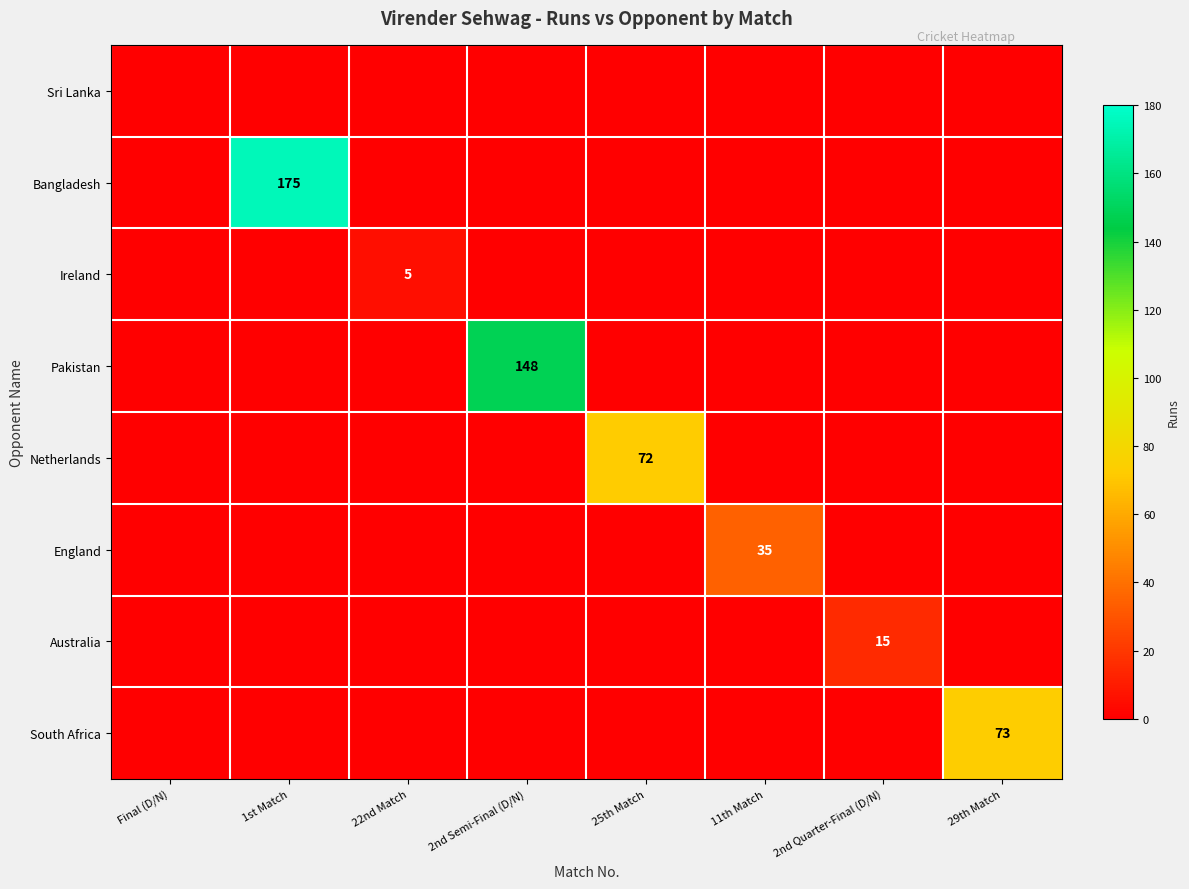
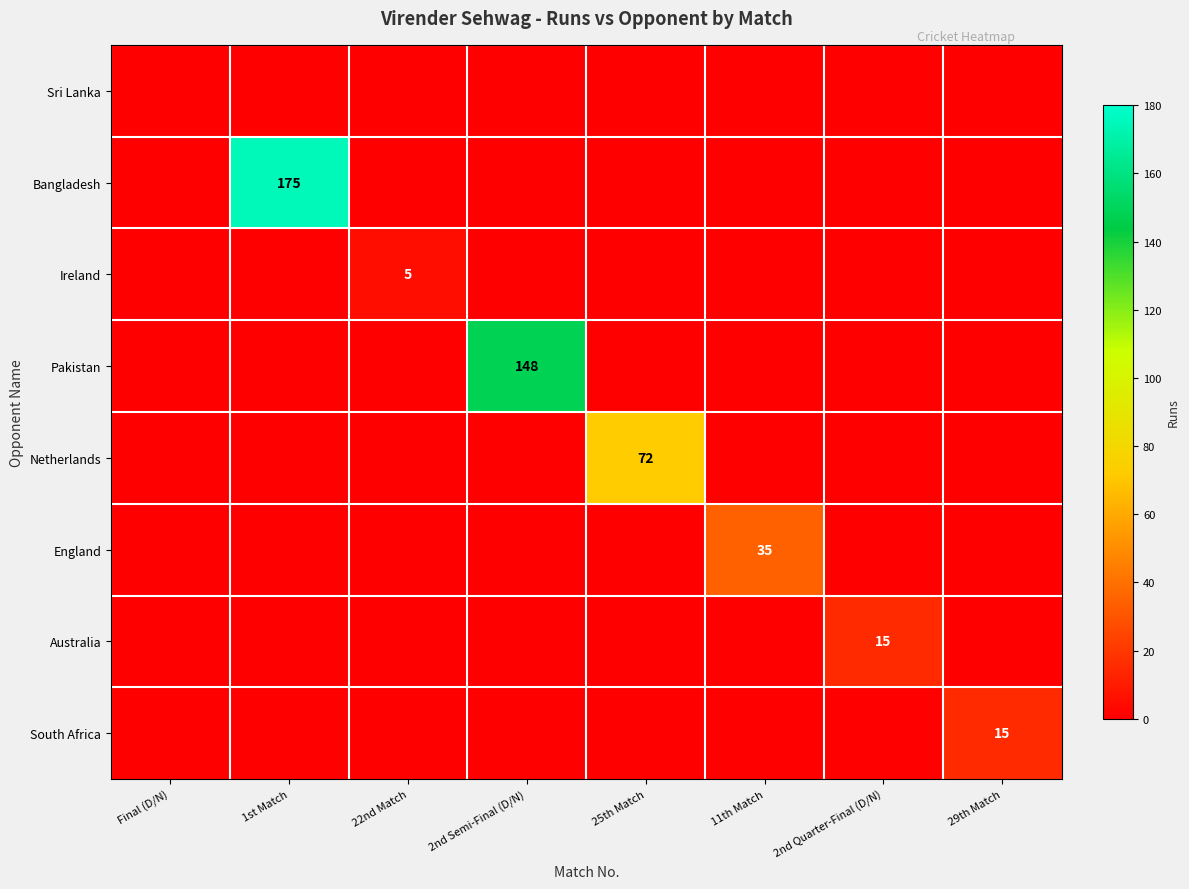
South Africa, 29th Match: 73 -> 15
